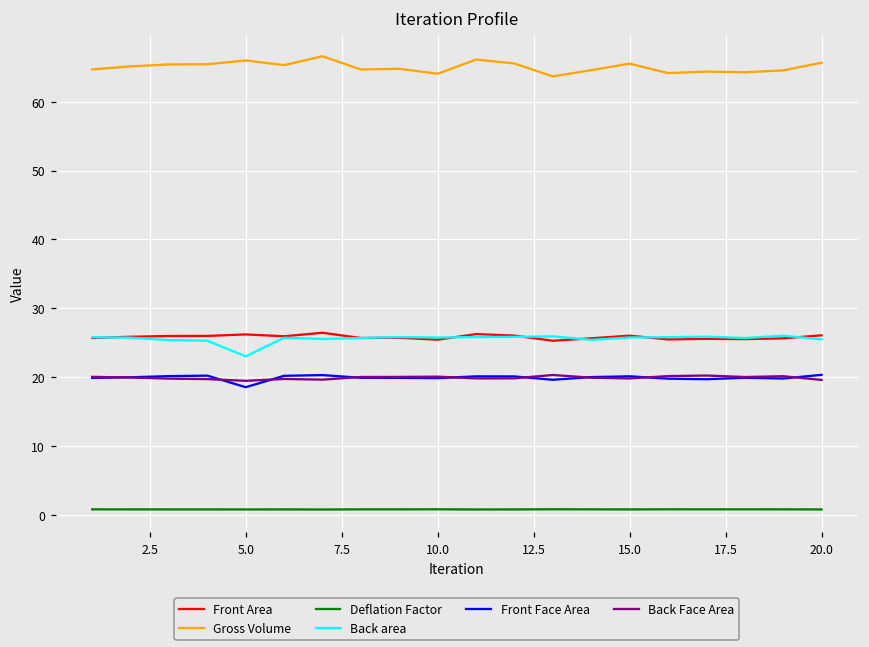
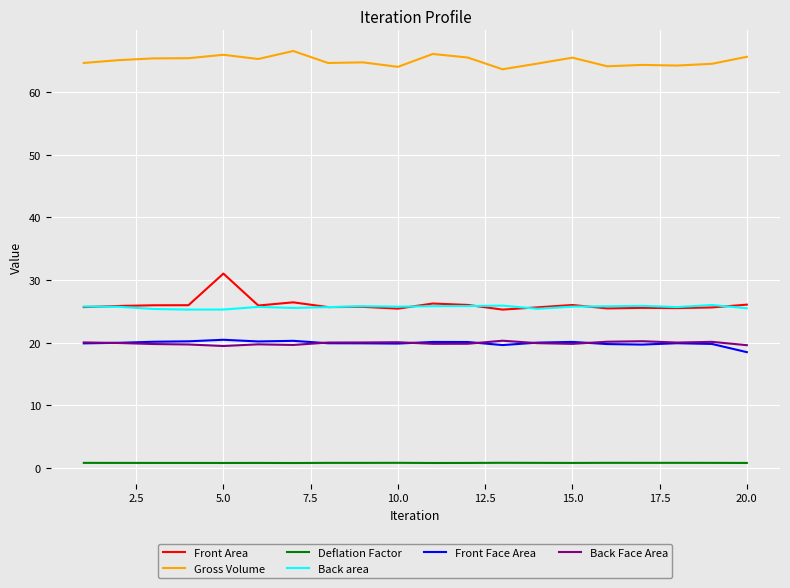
Front Area, 5.0: 26 -> 31
Back area, 5.0: 23 -> 25
Front Face Area, 5.0: 19 -> 20
Front Face Area, 20.0: 20 -> 18
